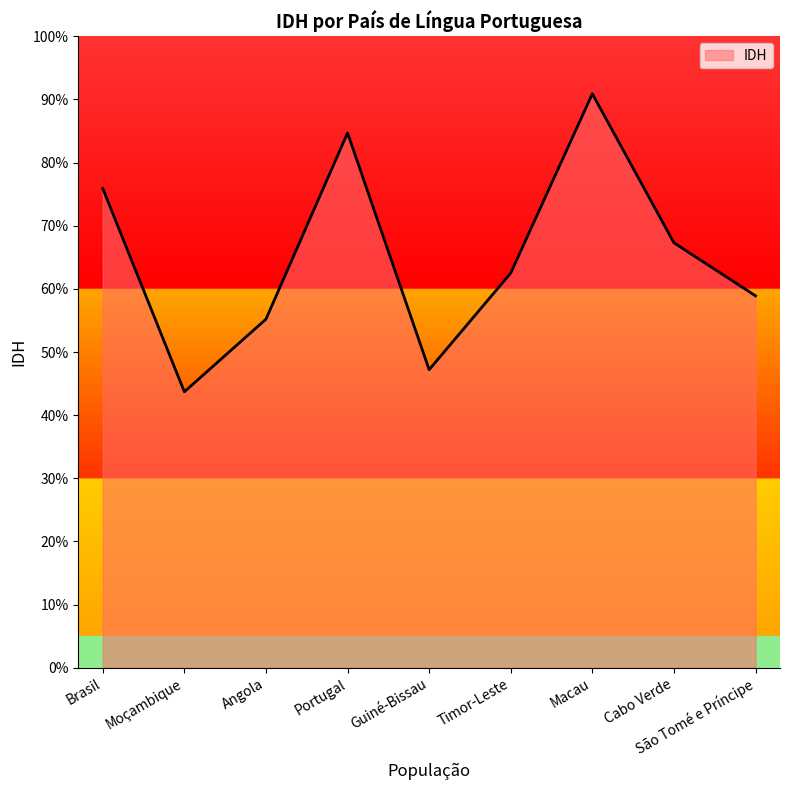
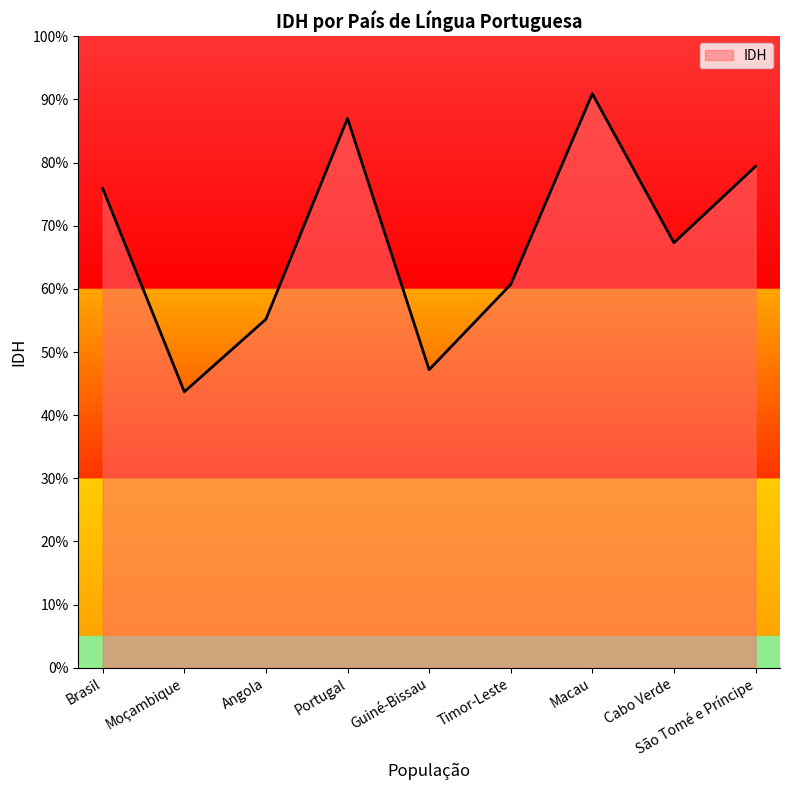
Portugal: 85% -> 87%
Timor-Leste: 63% -> 61%
São Tomé e Príncipe: 59% -> 79%
